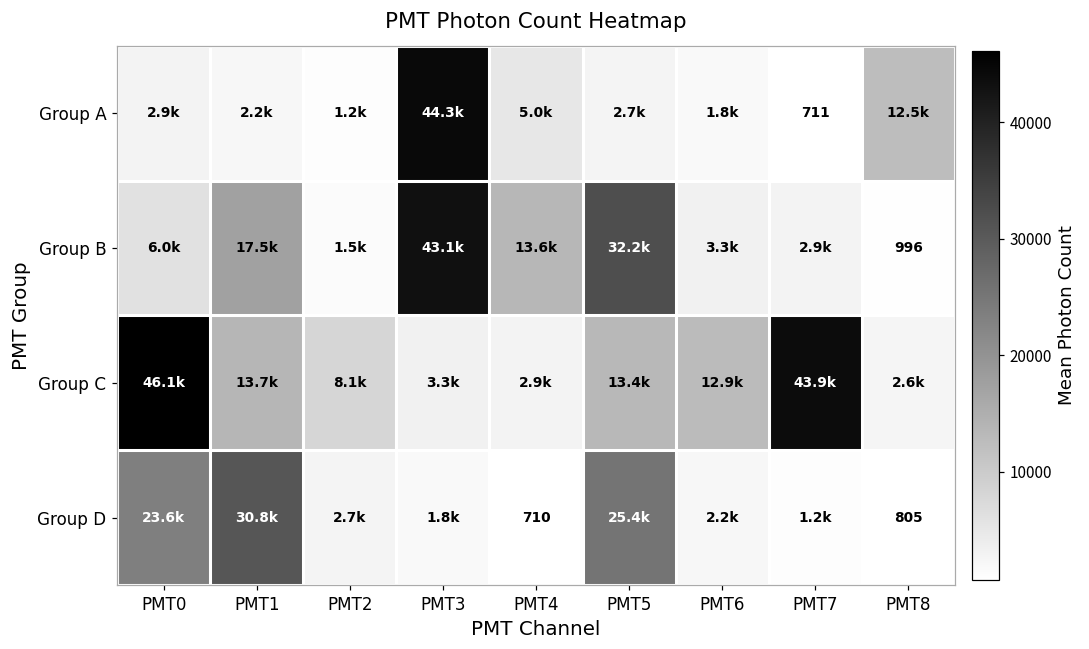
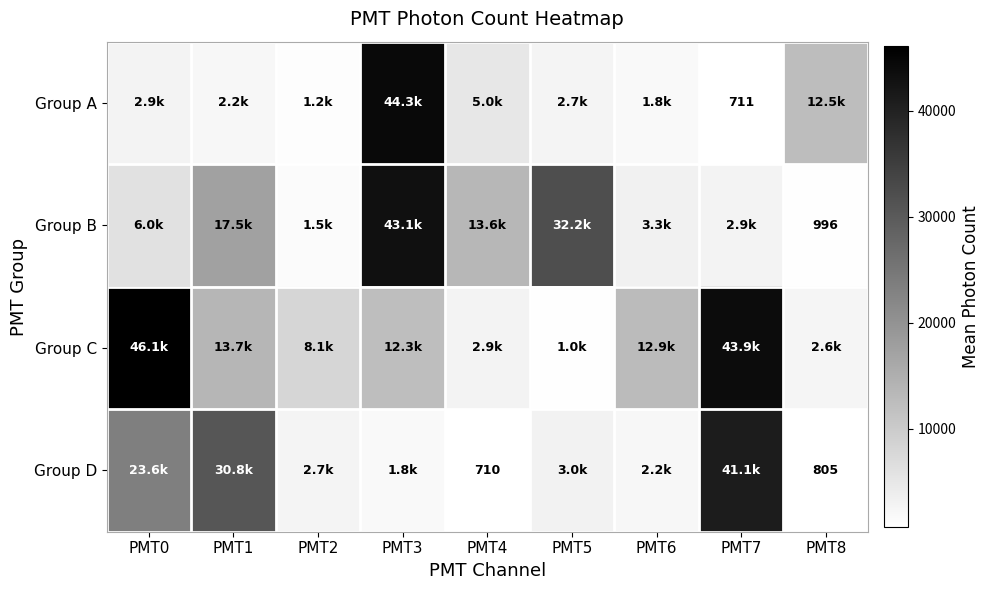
Group C, PMT3: 3.3k -> 12.3k
Group C, PMT5: 13.4k -> 1.0k
Group D, PMT5: 25.4k -> 3.0k
Group D, PMT7: 1.2k -> 41.1k
